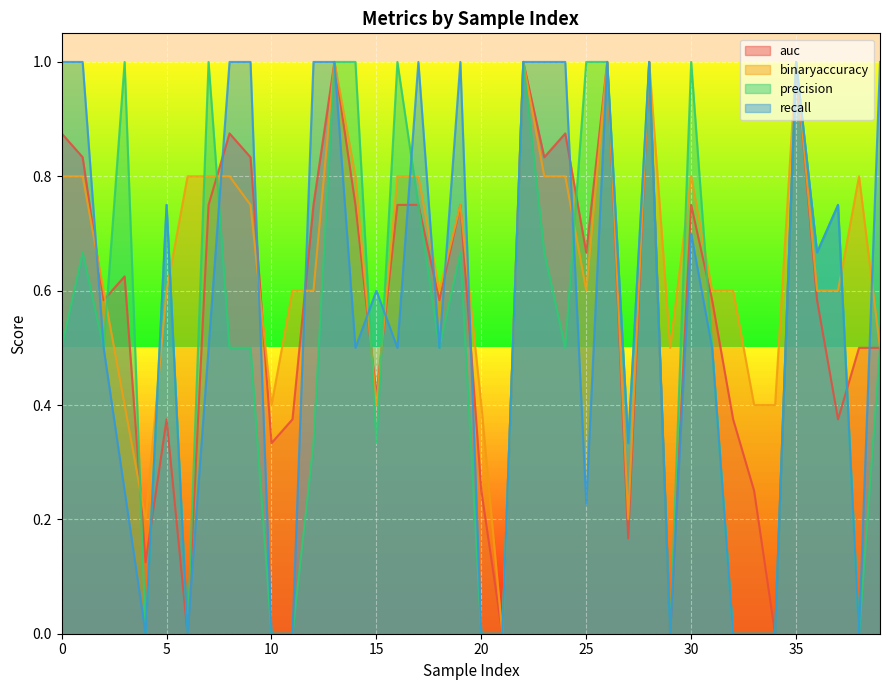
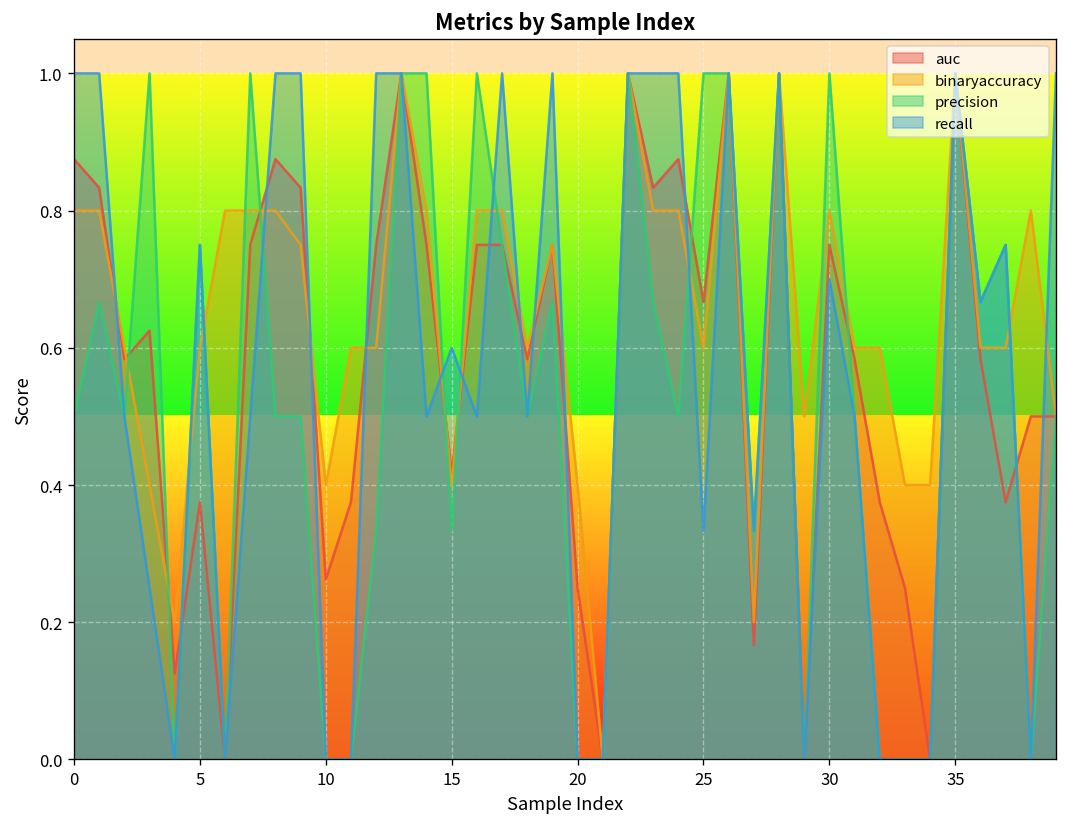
auc, 10: 0.33 -> 0.26
recall, 25: 0.23 -> 0.33
